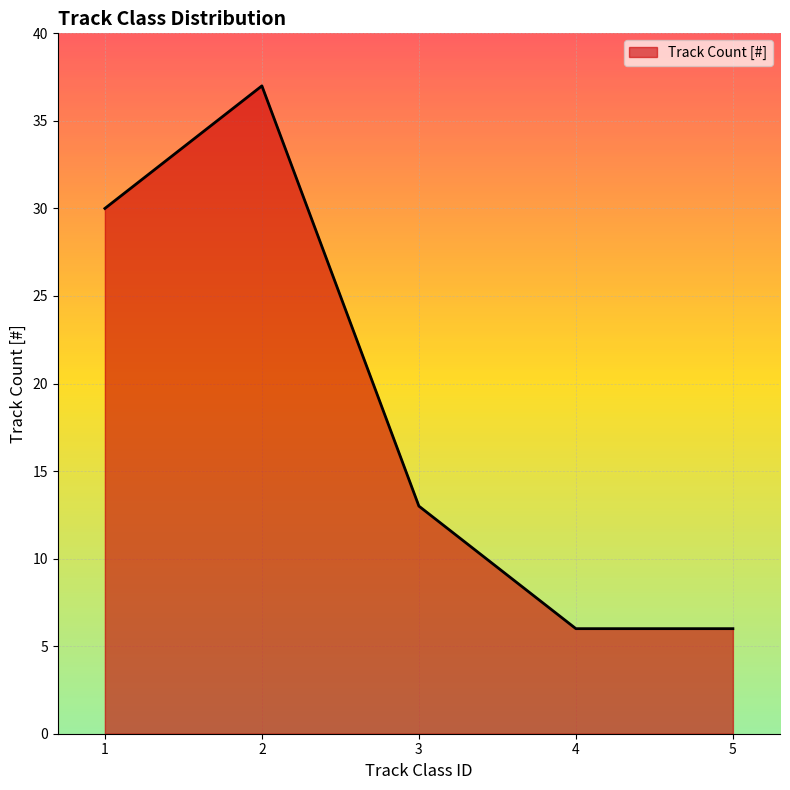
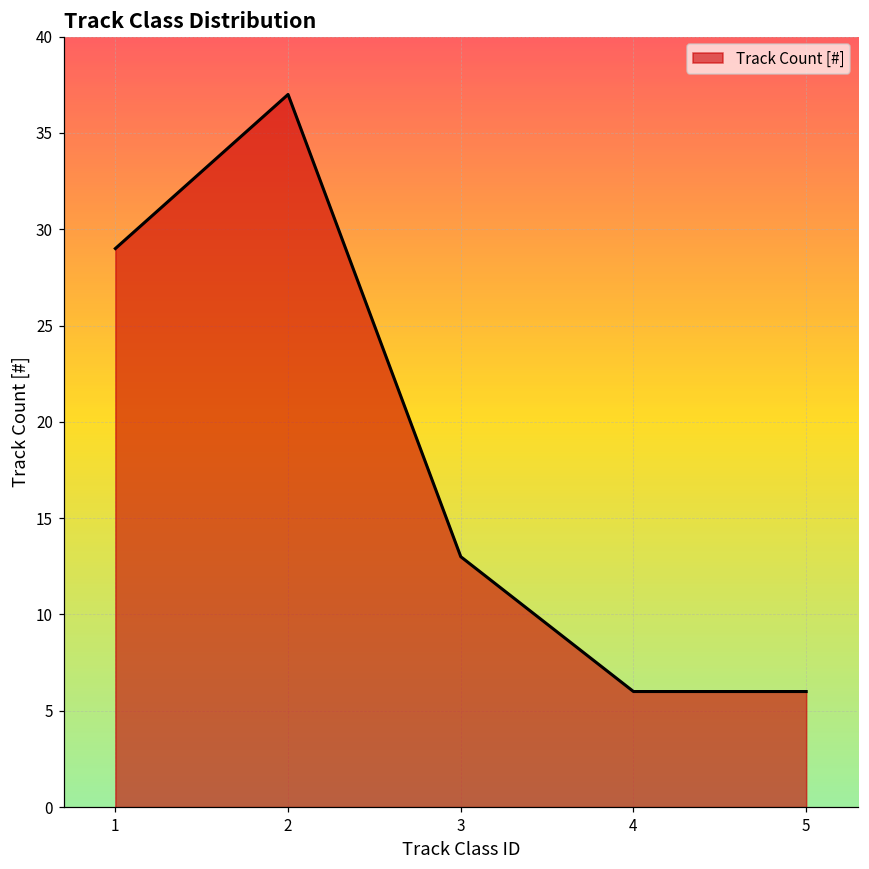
1: 30 -> 29
